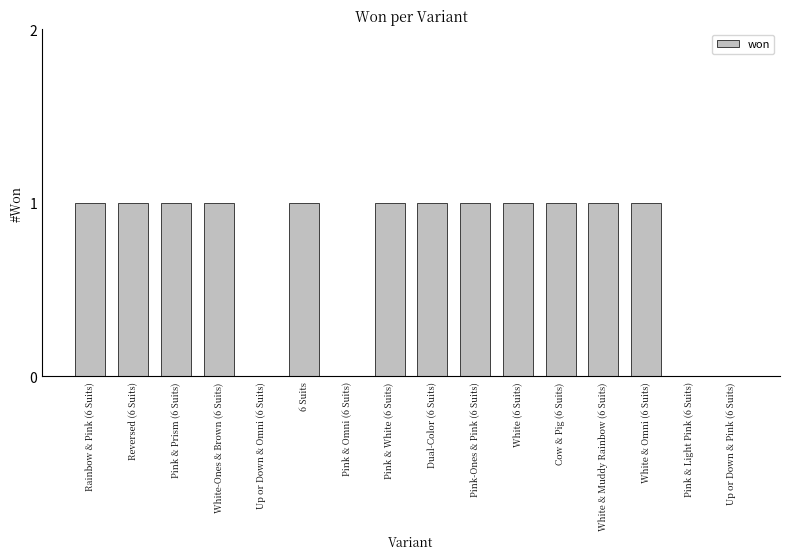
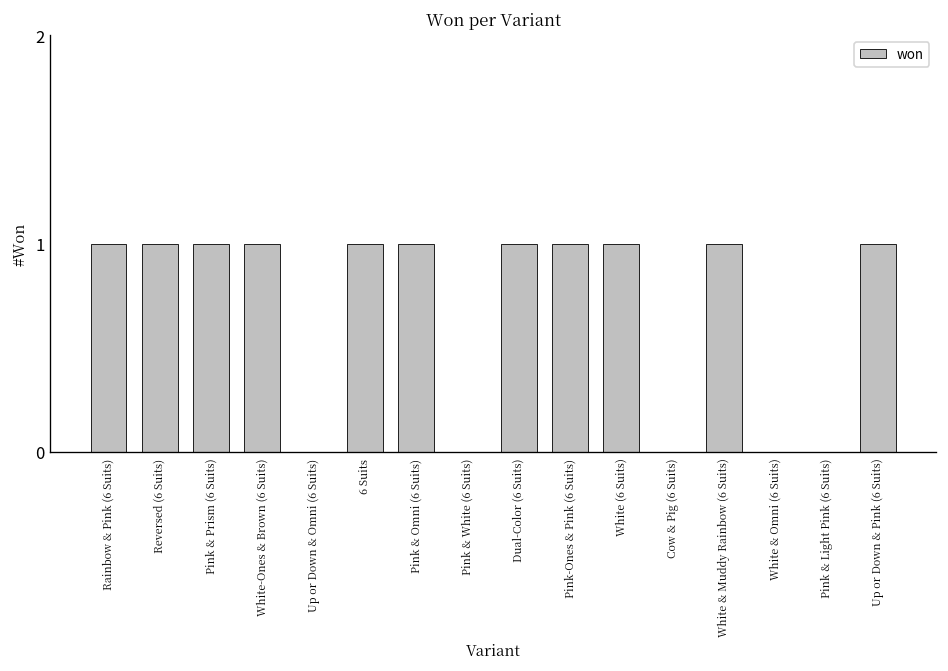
Pink & Omni (6 Suits): 0 -> 1
Pink & White (6 Suits): 1 -> 0
Cow & Pig (6 Suits): 1 -> 0
White & Omni (6 Suits): 1 -> 0
Up or Down & Pink (6 Suits): 0 -> 1
